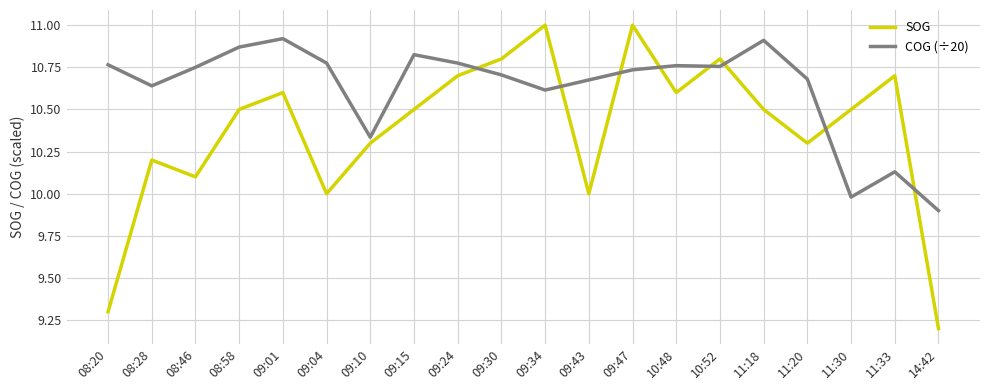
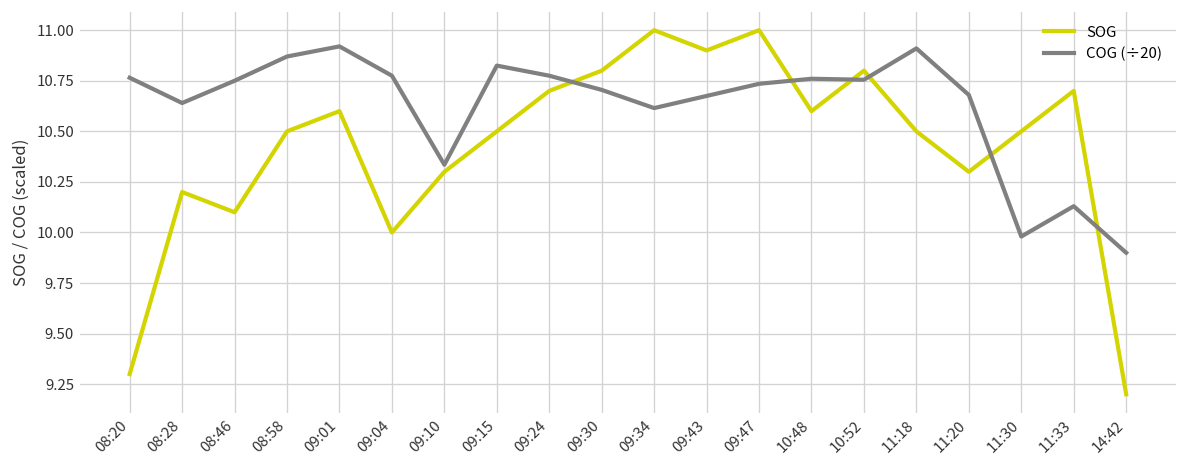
SOG, 09:43: 10.0 -> 10.9
